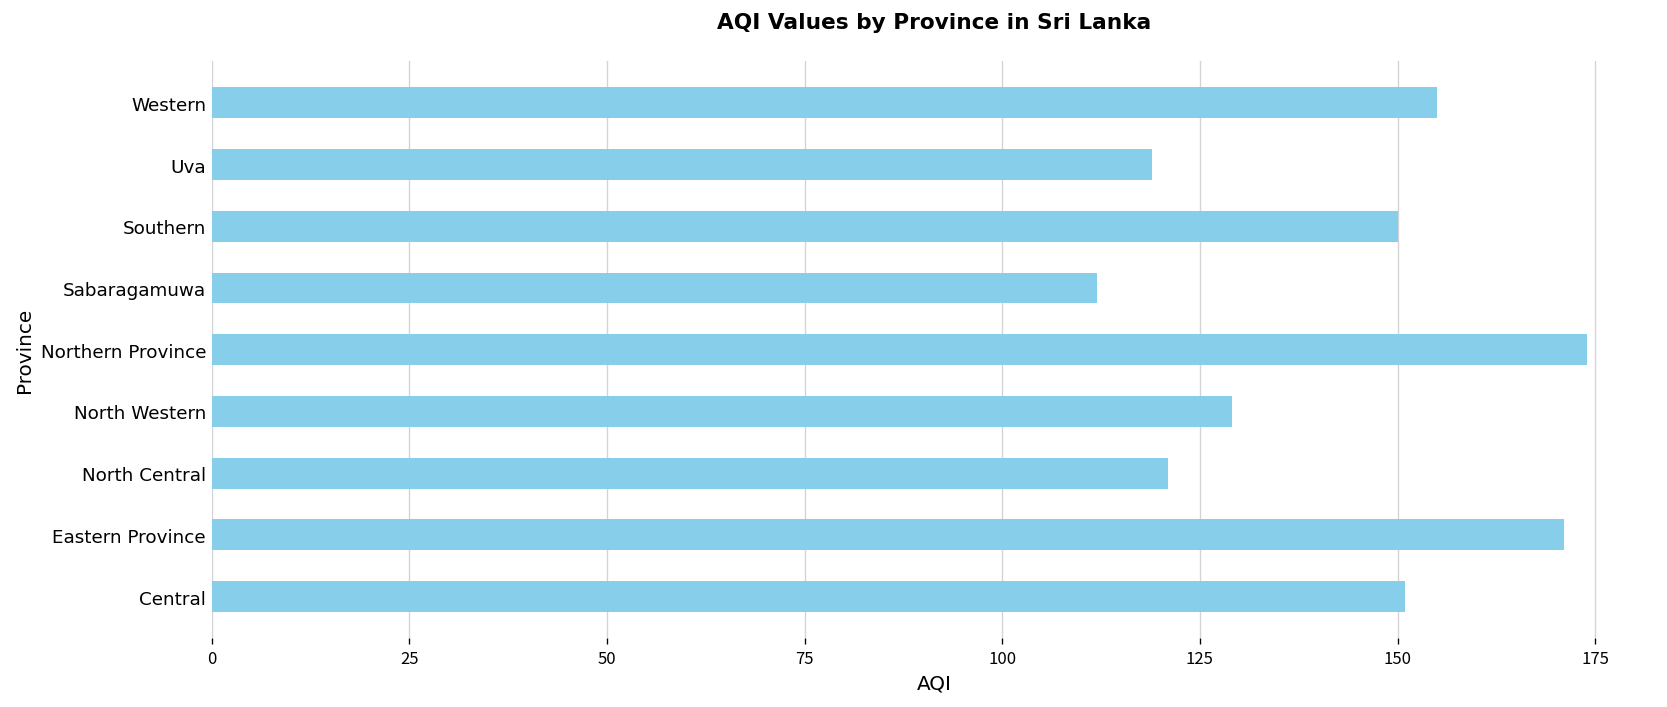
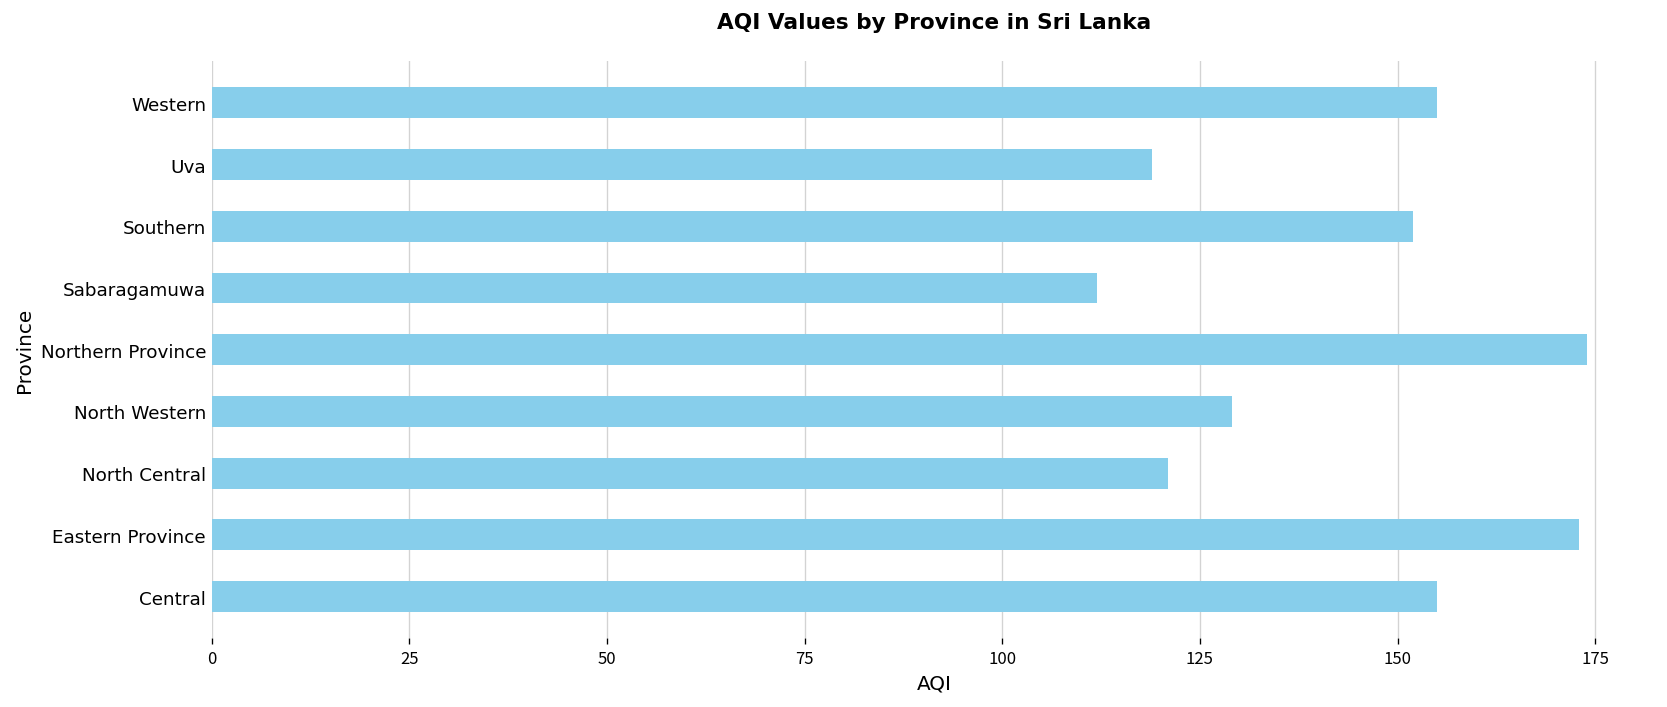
Southern: 150 -> 152
Eastern Province: 171 -> 173
Central: 151 -> 155
